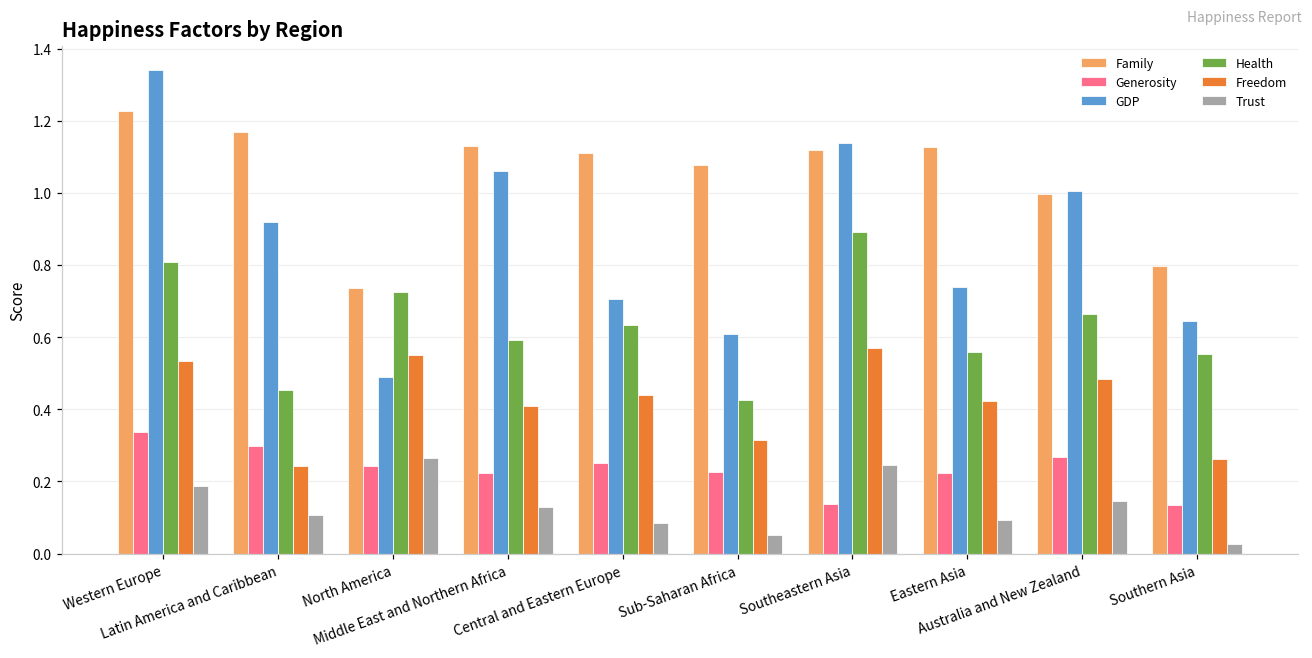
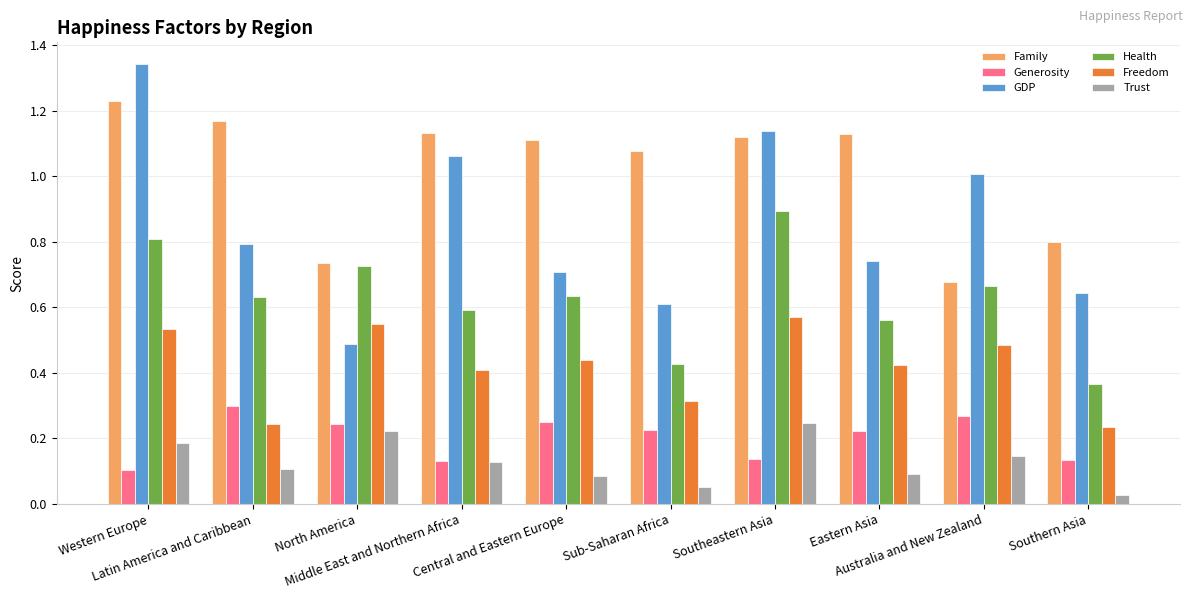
Generosity, Western Europe: 0.34 -> 0.10
GDP, Latin America and Caribbean: 0.92 -> 0.79
Health, Latin America and Caribbean: 0.45 -> 0.63
Trust, North America: 0.27 -> 0.22
Generosity, Middle East and Northern Africa: 0.22 -> 0.13
Family, Australia and New Zealand: 1.00 -> 0.68
Health, Southern Asia: 0.55 -> 0.36
Freedom, Southern Asia: 0.26 -> 0.23
